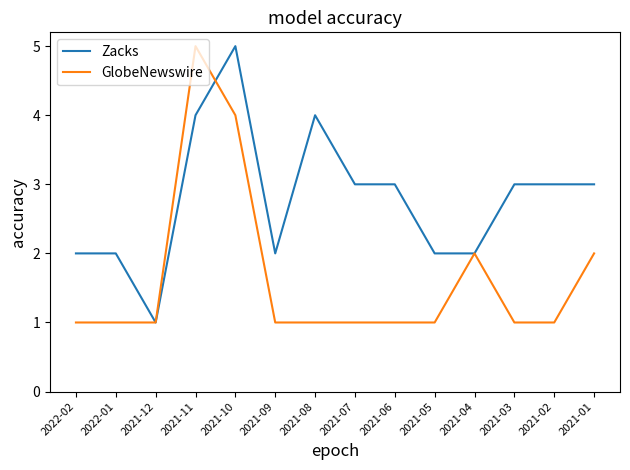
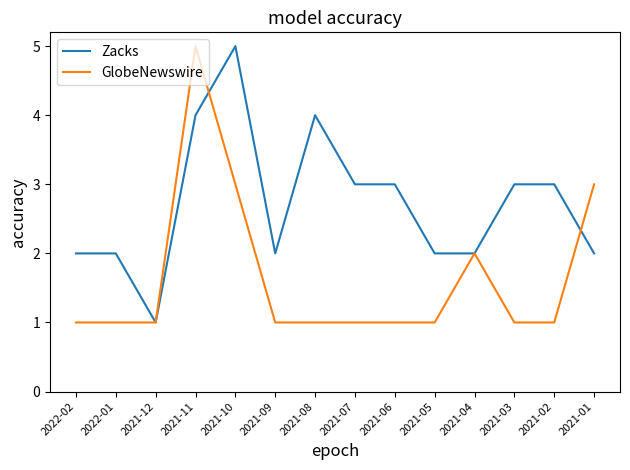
GlobeNewswire, 2021-10: 4 -> 3
Zacks, 2021-01: 3 -> 2
GlobeNewswire, 2021-01: 2 -> 3
